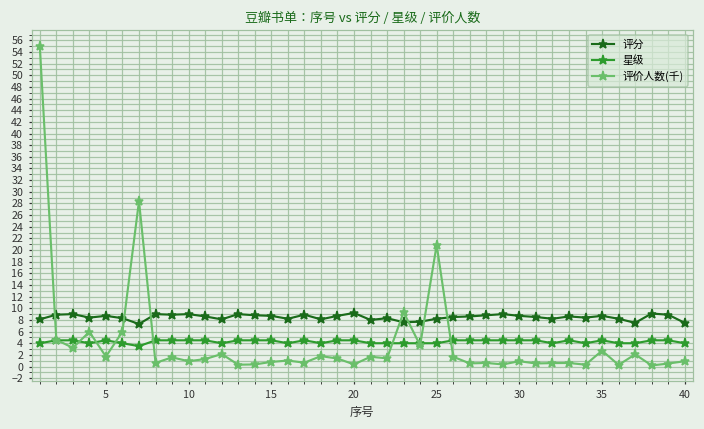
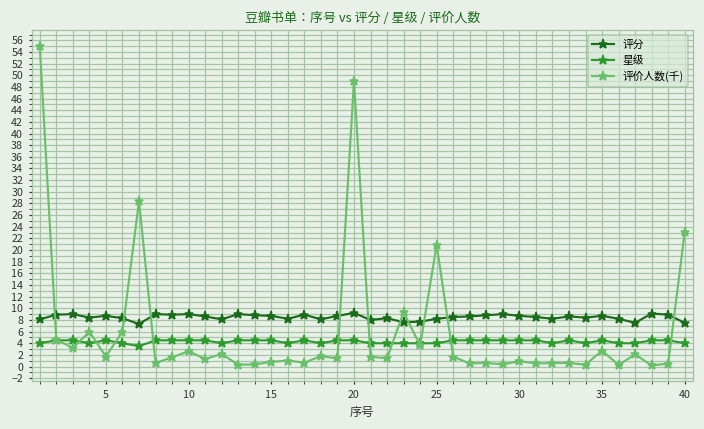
评价人数(千), 10: 1 -> 3
评价人数(千), 20: 0 -> 49
评价人数(千), 40: 1 -> 23
